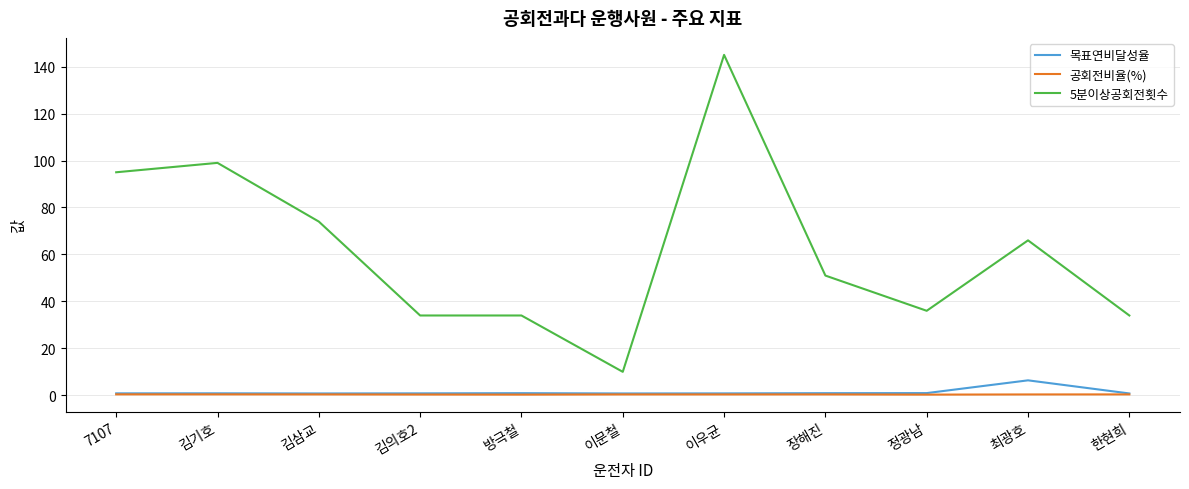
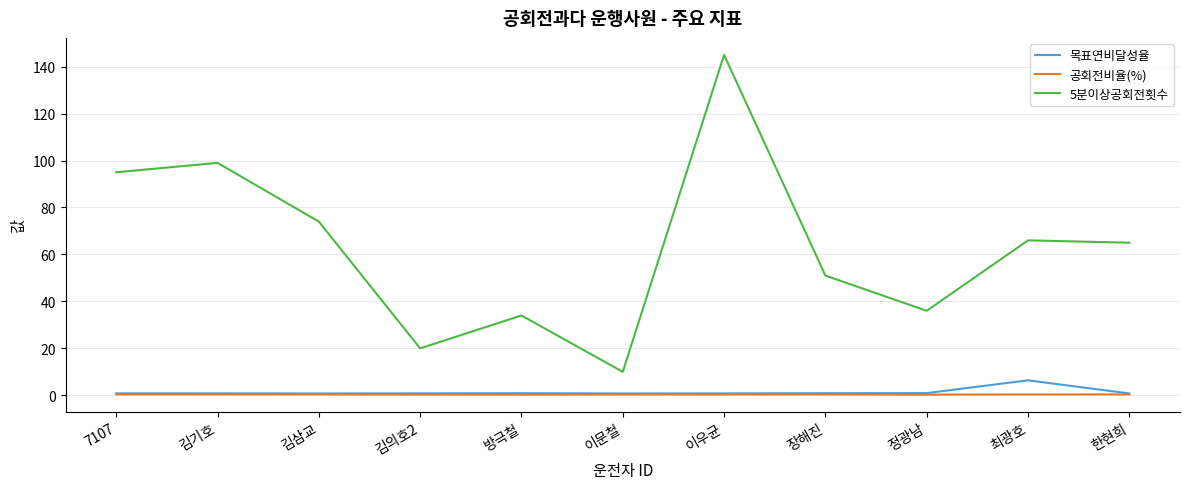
5분이상공회전횟수, 김의호2: 34 -> 20
5분이상공회전횟수, 한현희: 34 -> 65
